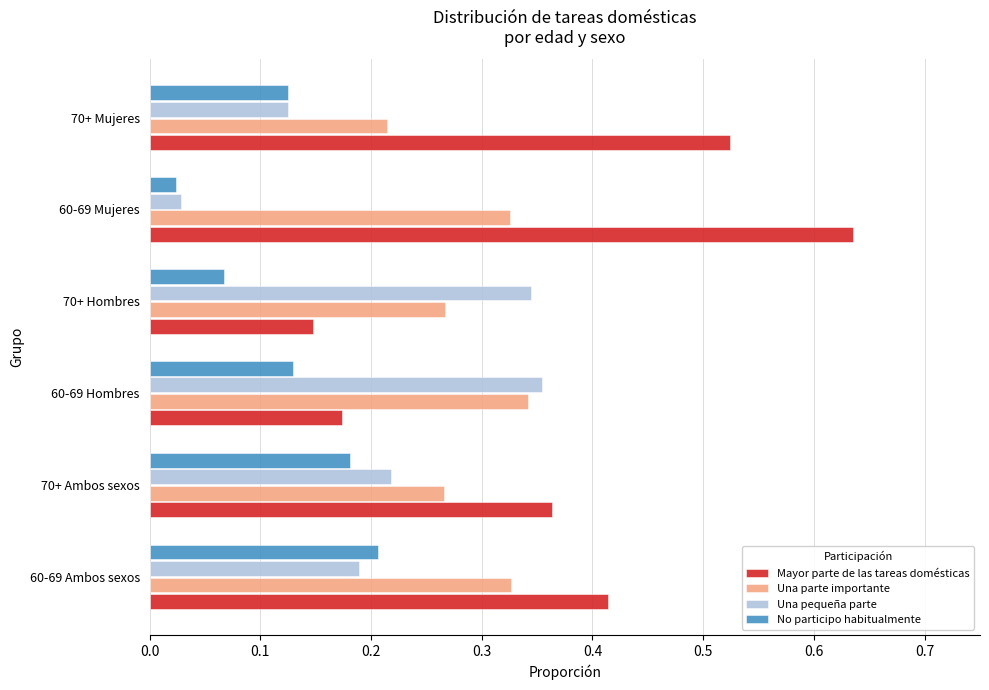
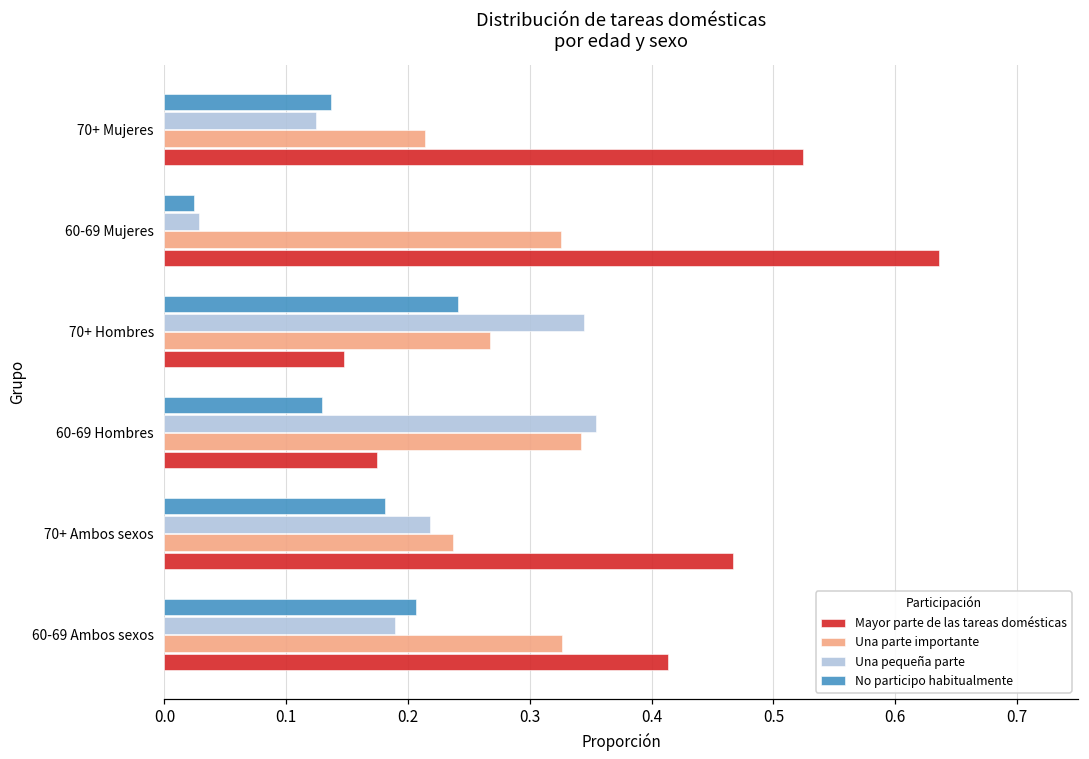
No participo habitualmente, 70+ Mujeres: 0.125 -> 0.137
No participo habitualmente, 70+ Hombres: 0.067 -> 0.241
Una parte importante, 70+ Ambos sexos: 0.266 -> 0.237
Mayor parte de las tareas domésticas, 70+ Ambos sexos: 0.364 -> 0.467
